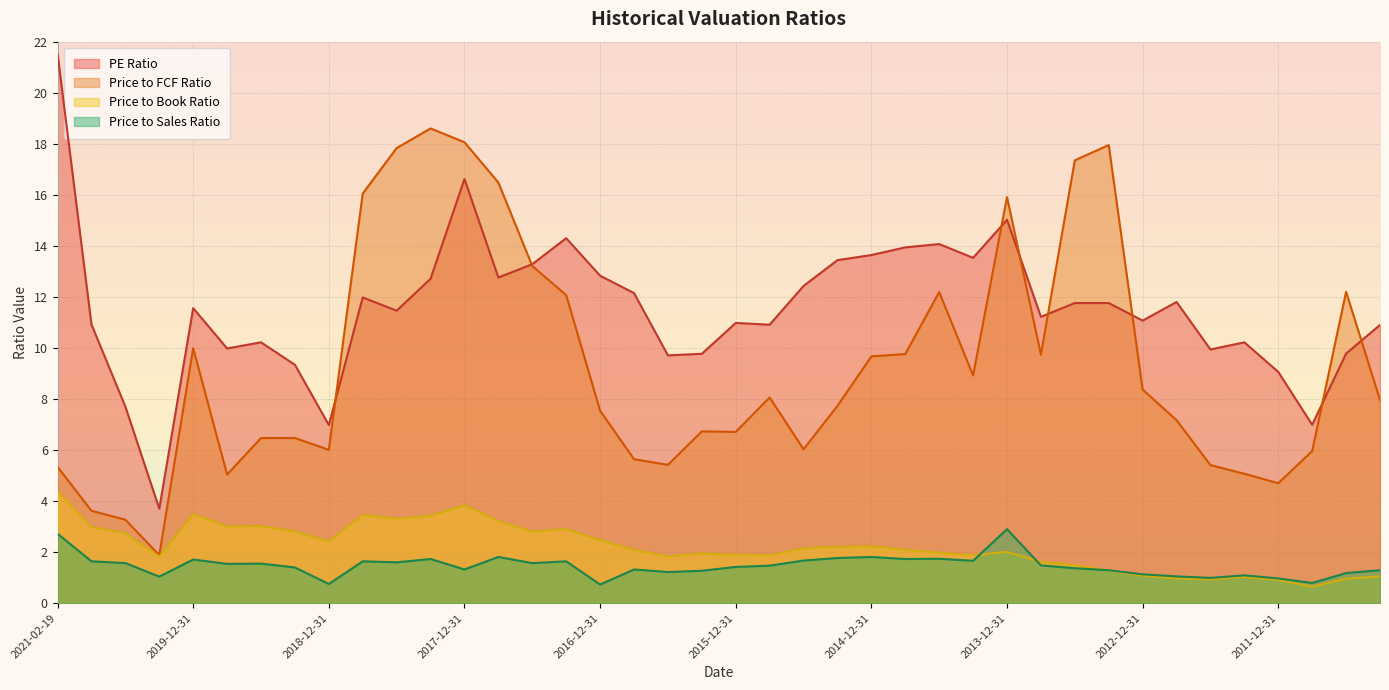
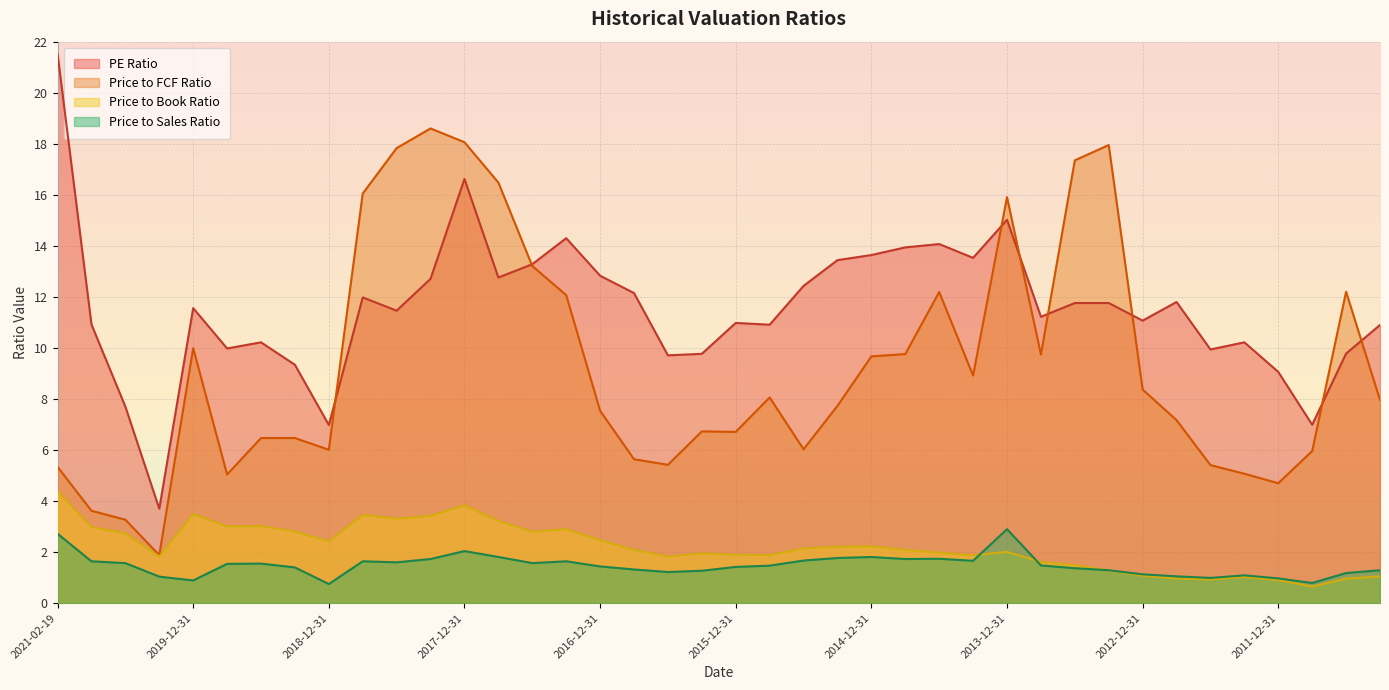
Price to Sales Ratio, 2019-12-31: 1.7 -> 0.9
Price to Sales Ratio, 2017-12-31: 1.3 -> 2.0
Price to Sales Ratio, 2016-12-31: 0.7 -> 1.4
